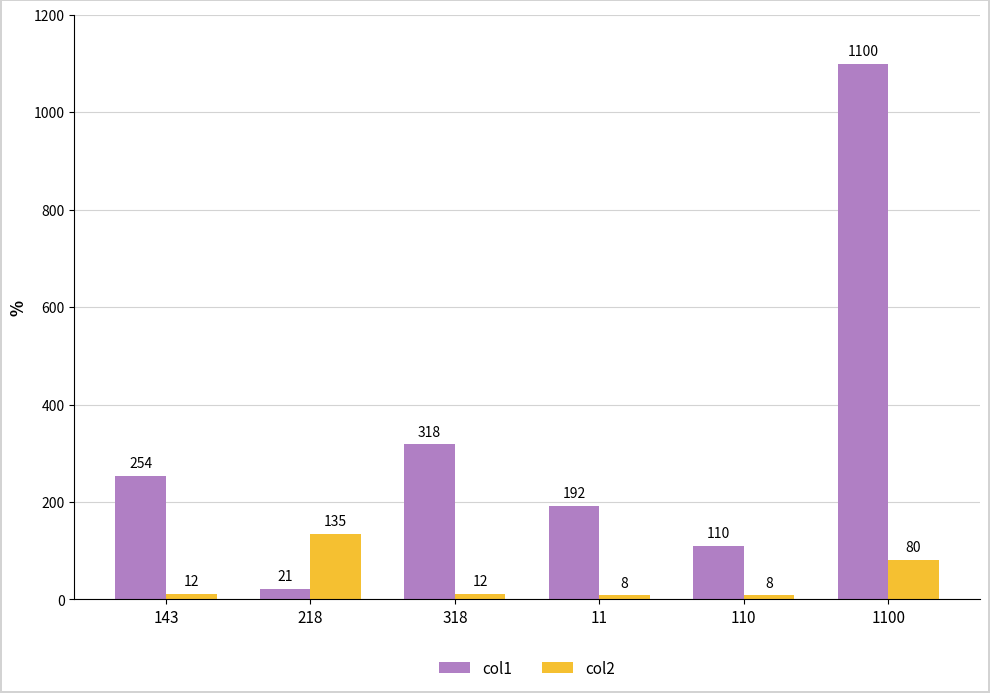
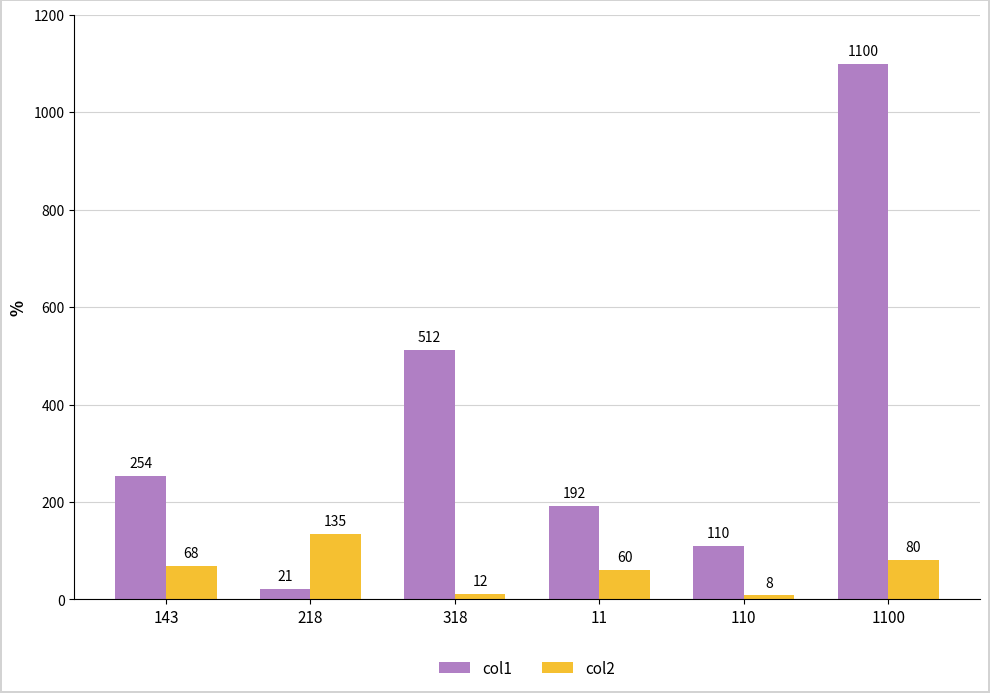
col2, 143: 12 -> 68
col1, 318: 318 -> 512
col2, 11: 8 -> 60
